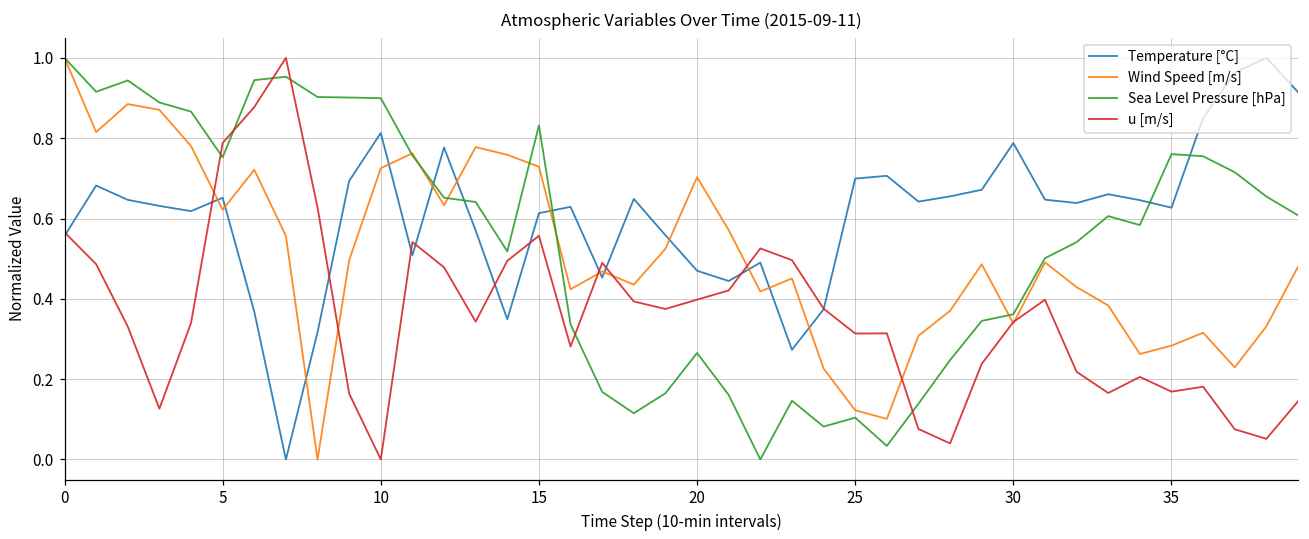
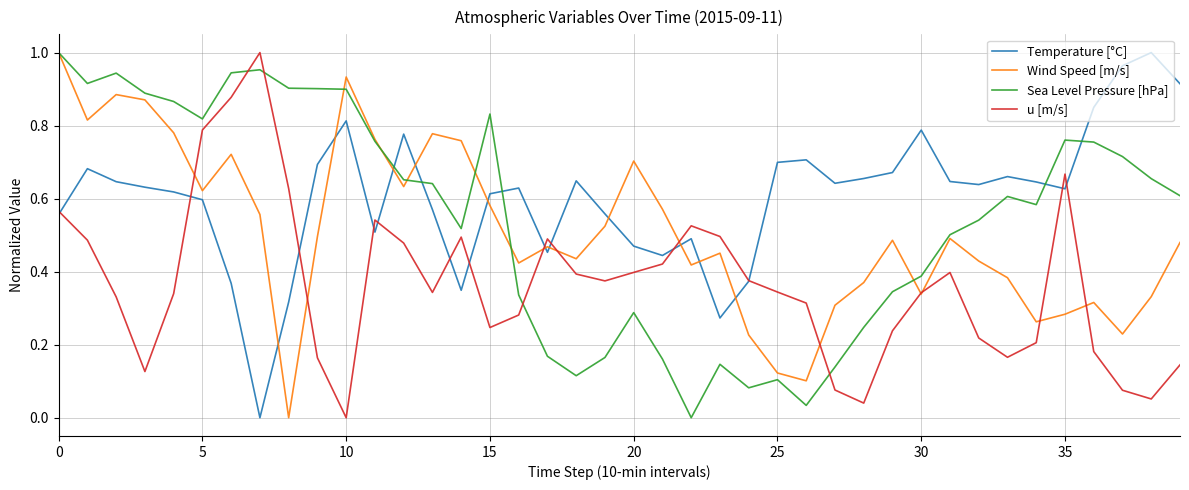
Temperature [°C], 5: 0.65 -> 0.60
Sea Level Pressure [hPa], 5: 0.75 -> 0.82
Wind Speed [m/s], 10: 0.73 -> 0.93
Wind Speed [m/s], 15: 0.73 -> 0.58
u [m/s], 15: 0.56 -> 0.25
Sea Level Pressure [hPa], 20: 0.27 -> 0.29
u [m/s], 25: 0.31 -> 0.34
Sea Level Pressure [hPa], 30: 0.36 -> 0.39
u [m/s], 35: 0.17 -> 0.67
